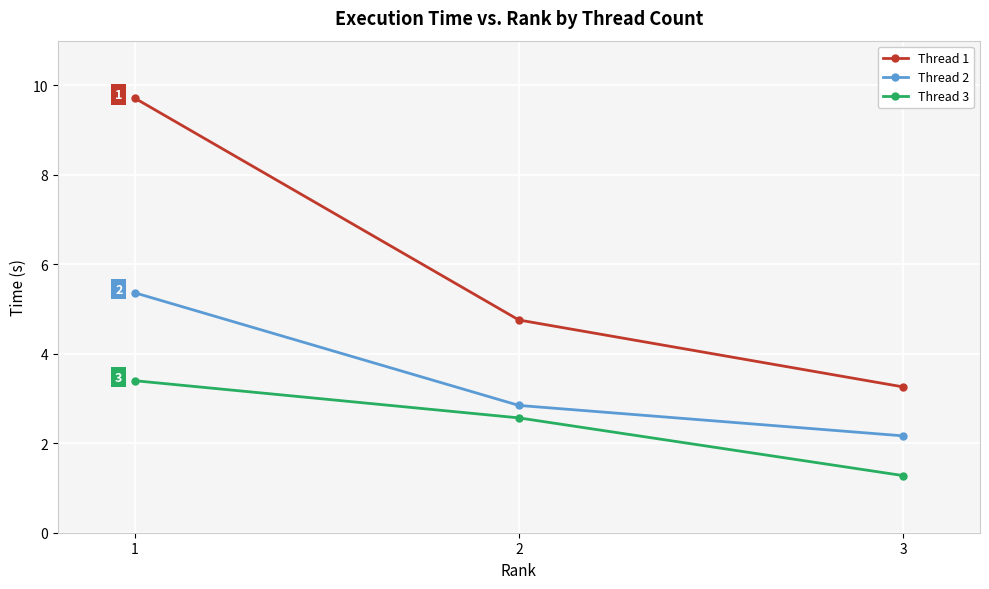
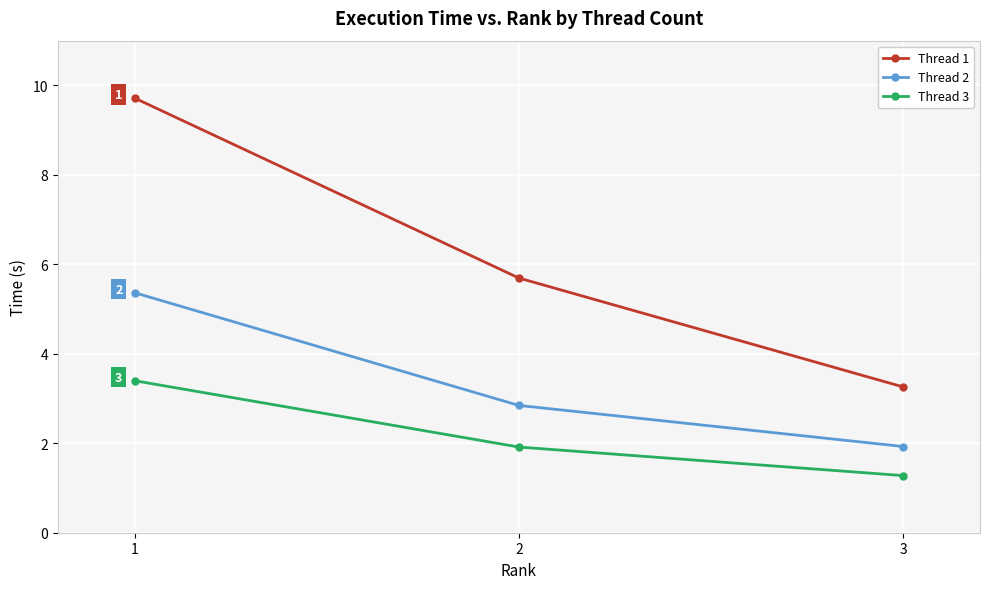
Thread 1, 2: 4.8 -> 5.7
Thread 3, 2: 2.6 -> 1.9
Thread 2, 3: 2.2 -> 1.9
